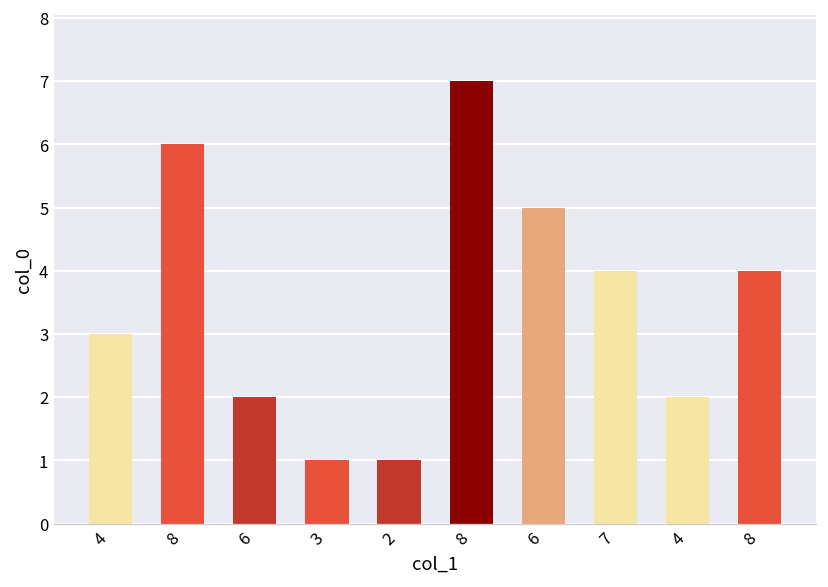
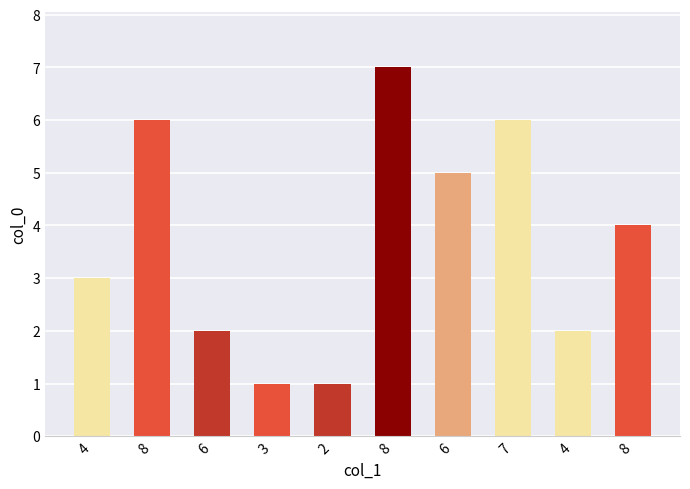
7: 4 -> 6
